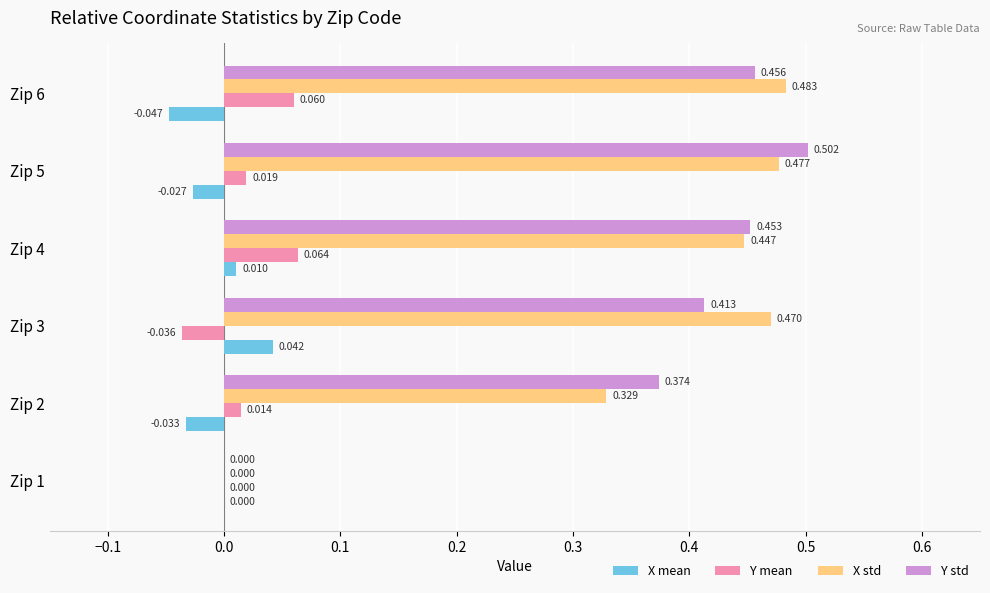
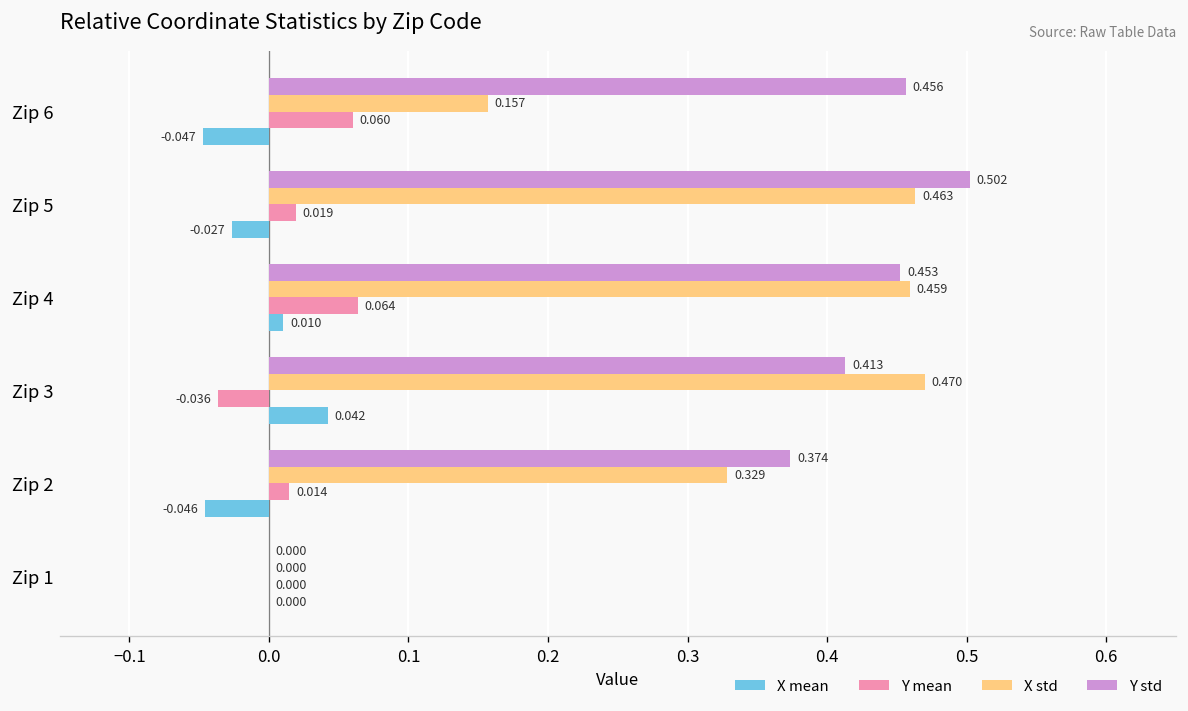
X std, Zip 6: 0.483 -> 0.157
X std, Zip 5: 0.477 -> 0.463
X std, Zip 4: 0.447 -> 0.459
X mean, Zip 2: -0.033 -> -0.046
